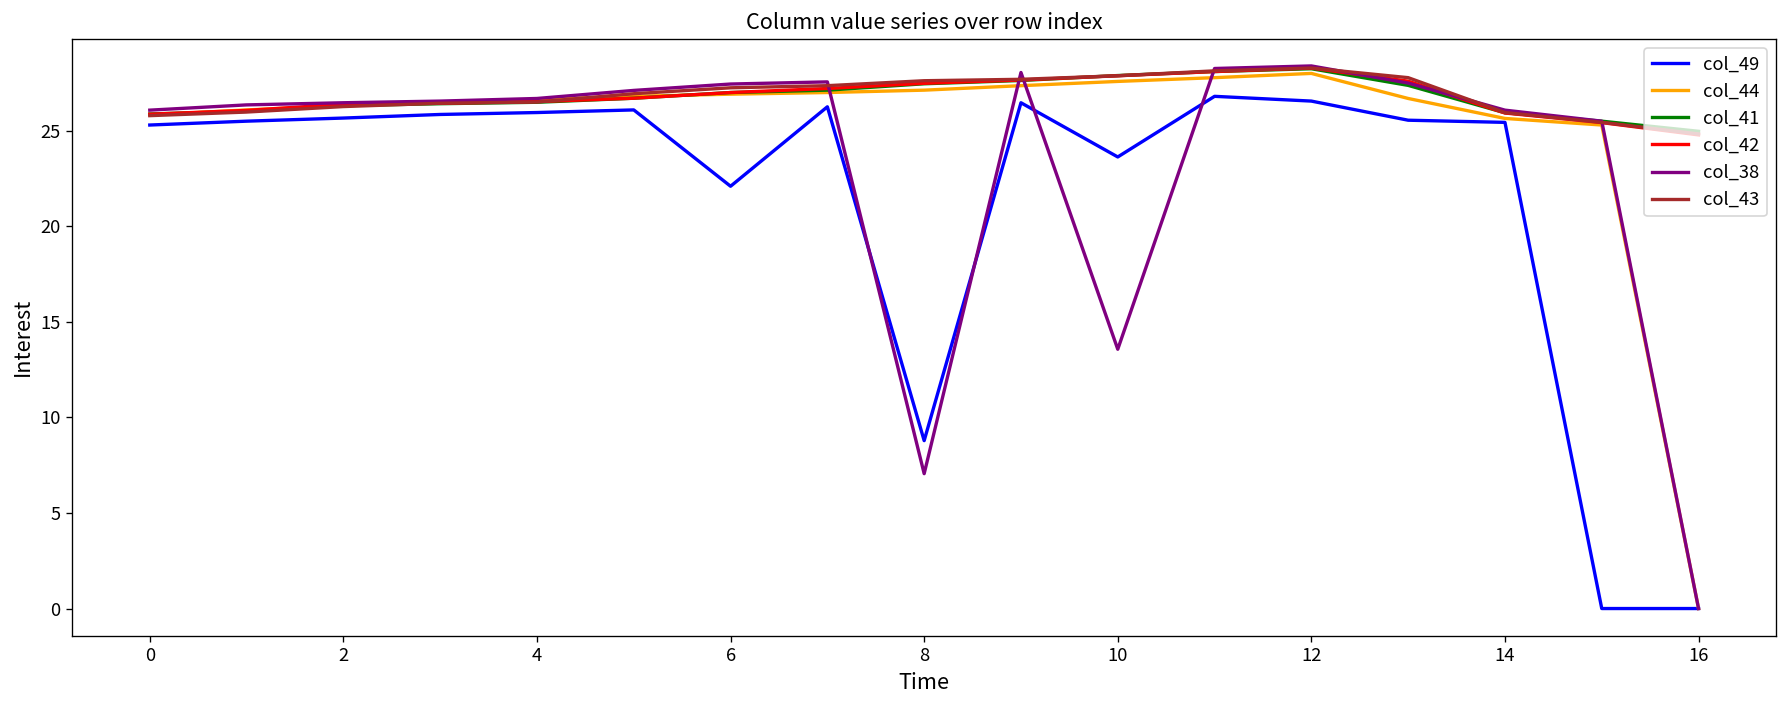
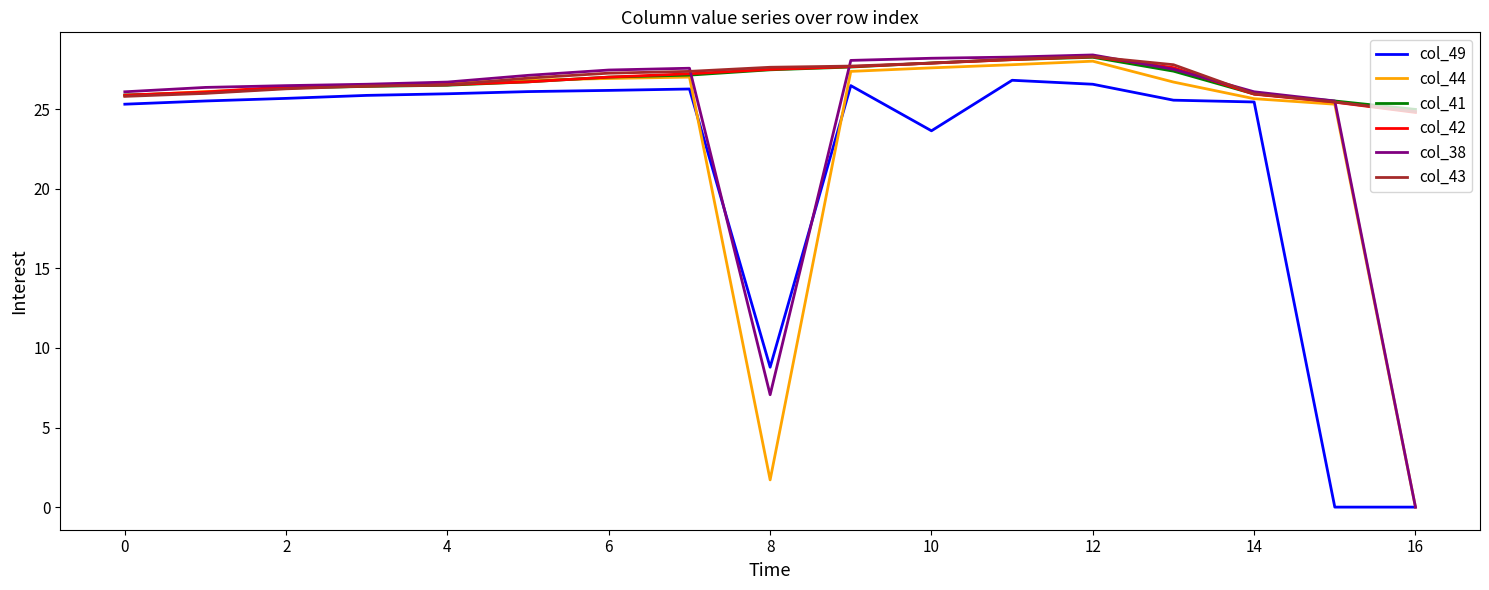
col_49, 6: 22.1 -> 26.2
col_44, 8: 27.1 -> 1.7
col_38, 10: 13.6 -> 28.2
